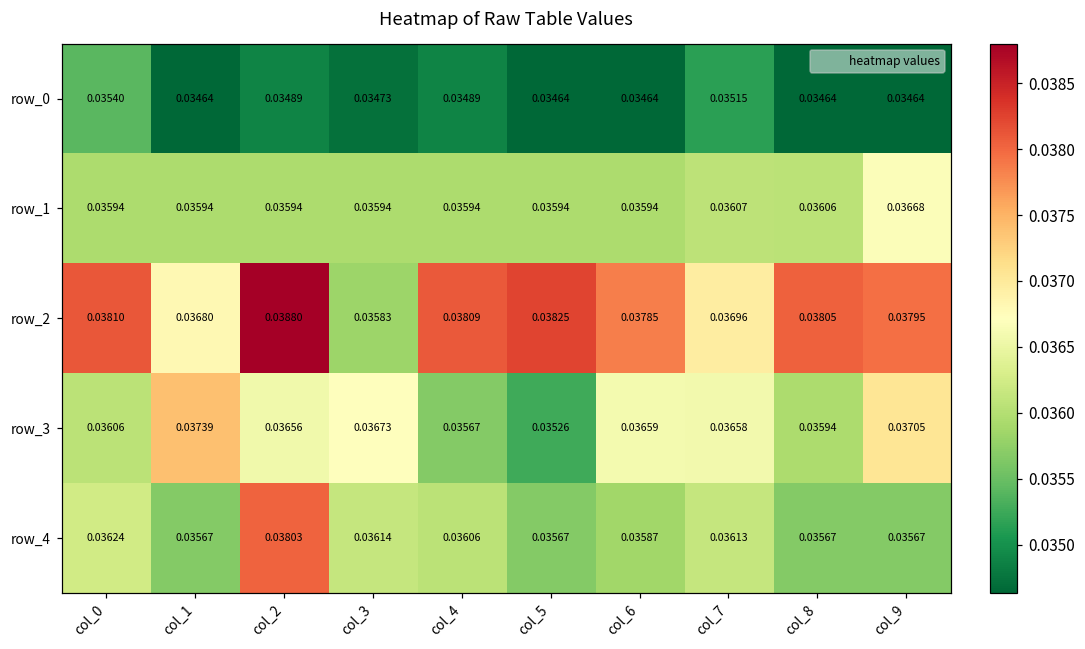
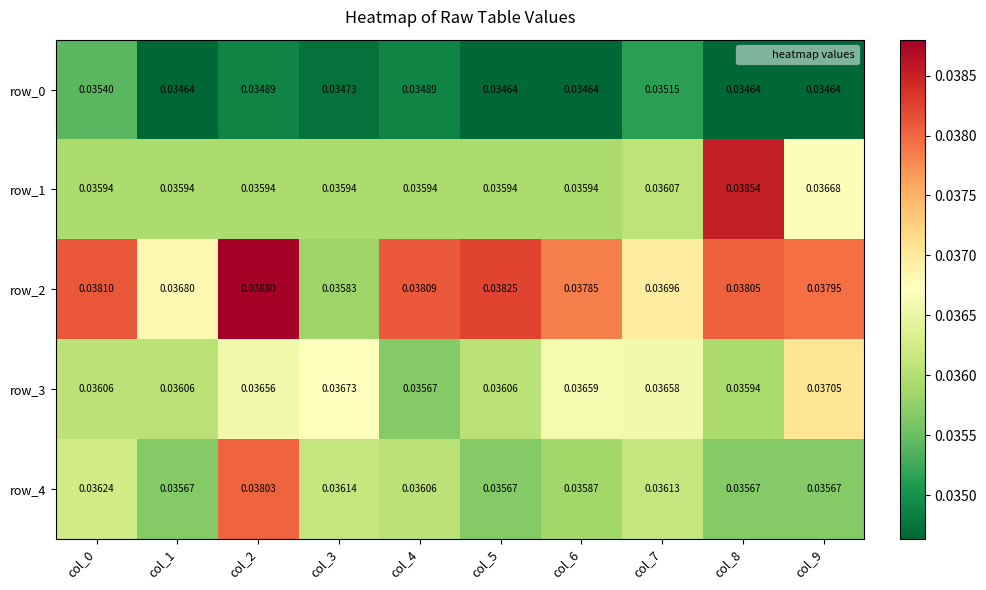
row_1, col_8: 0.03606 -> 0.03854
row_3, col_1: 0.03739 -> 0.03606
row_3, col_5: 0.03526 -> 0.03606
